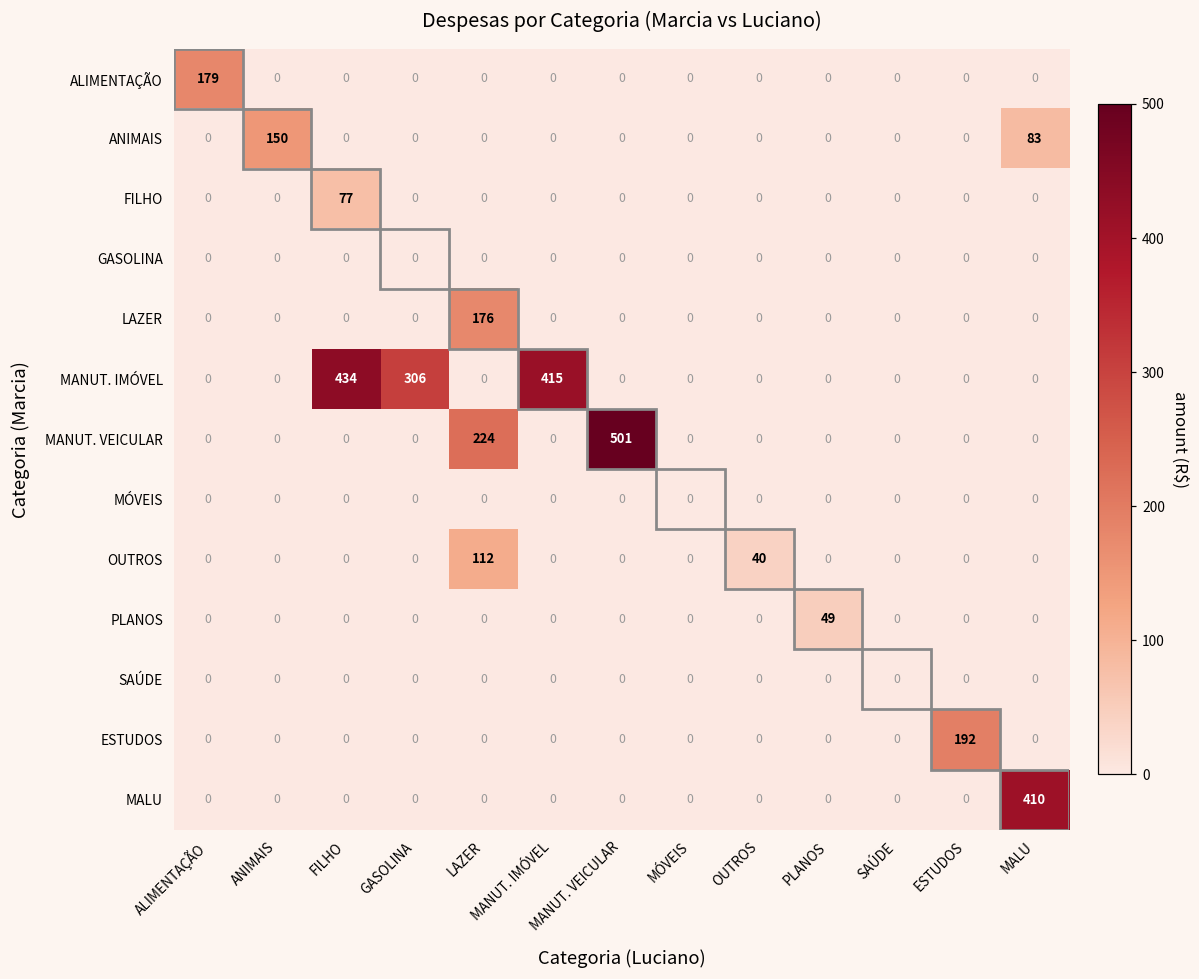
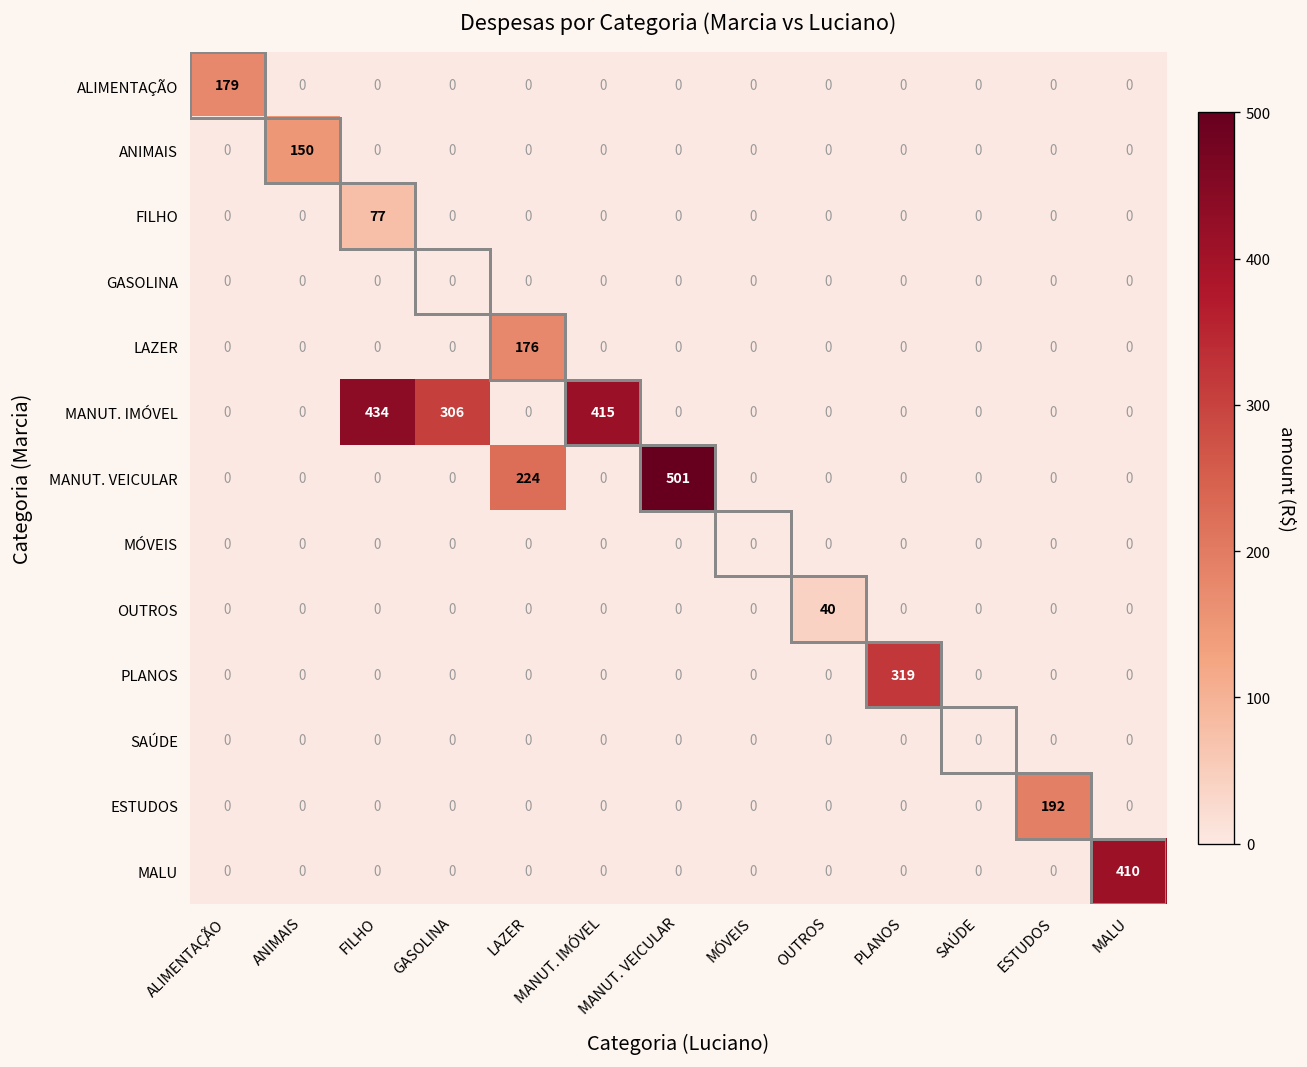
ANIMAIS, MALU: 83 -> 0
OUTROS, LAZER: 112 -> 0
PLANOS, PLANOS: 49 -> 319
